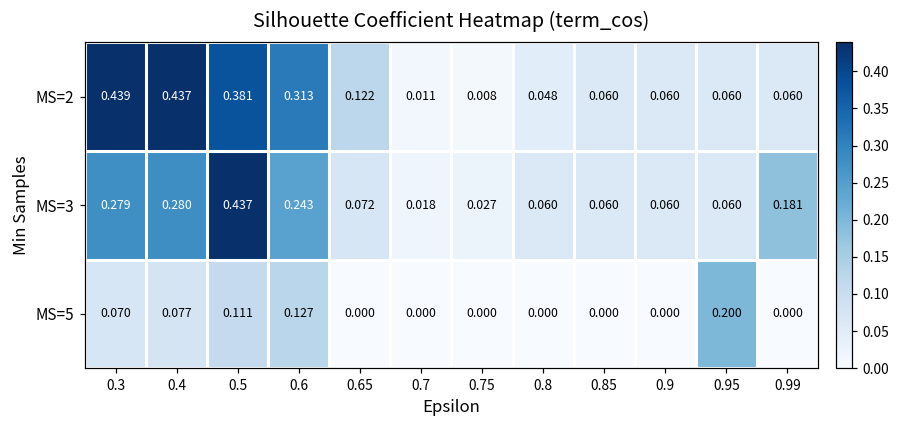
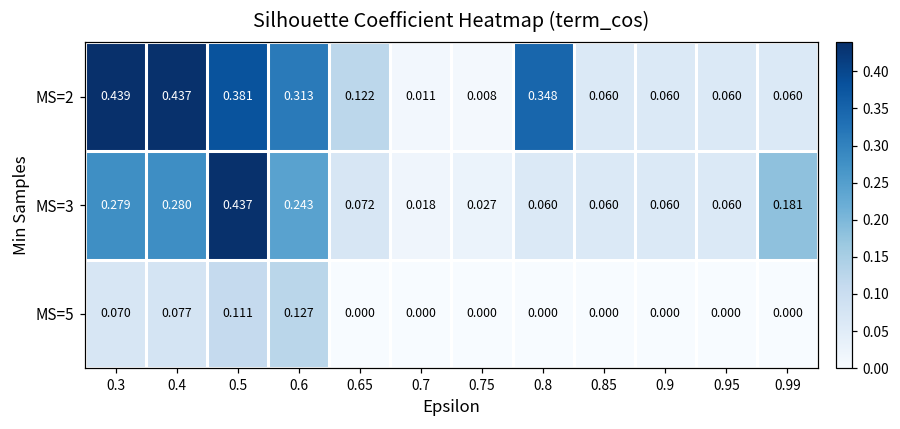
MS=2, 0.8: 0.048 -> 0.348
MS=5, 0.95: 0.200 -> 0.000
